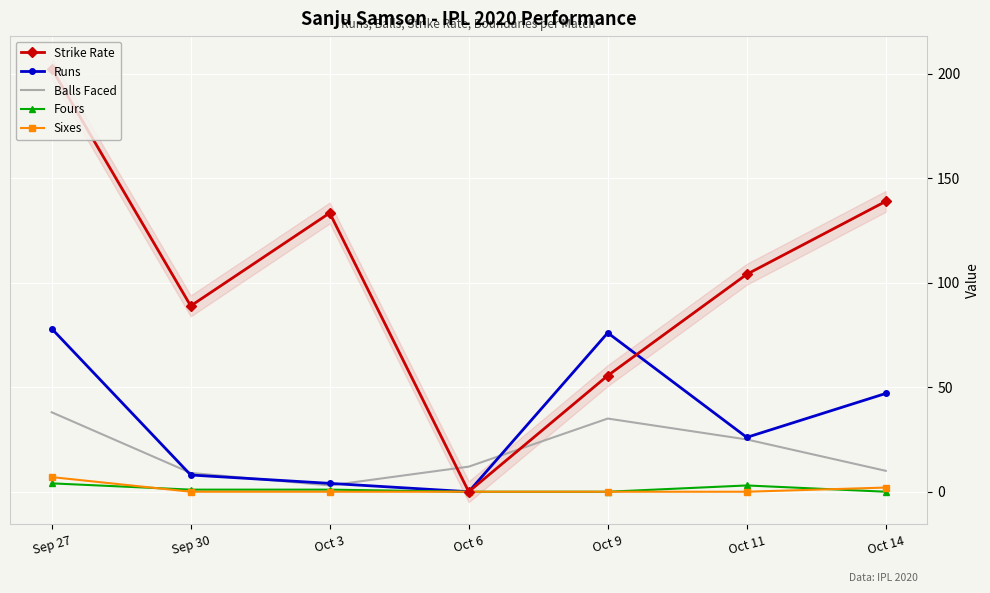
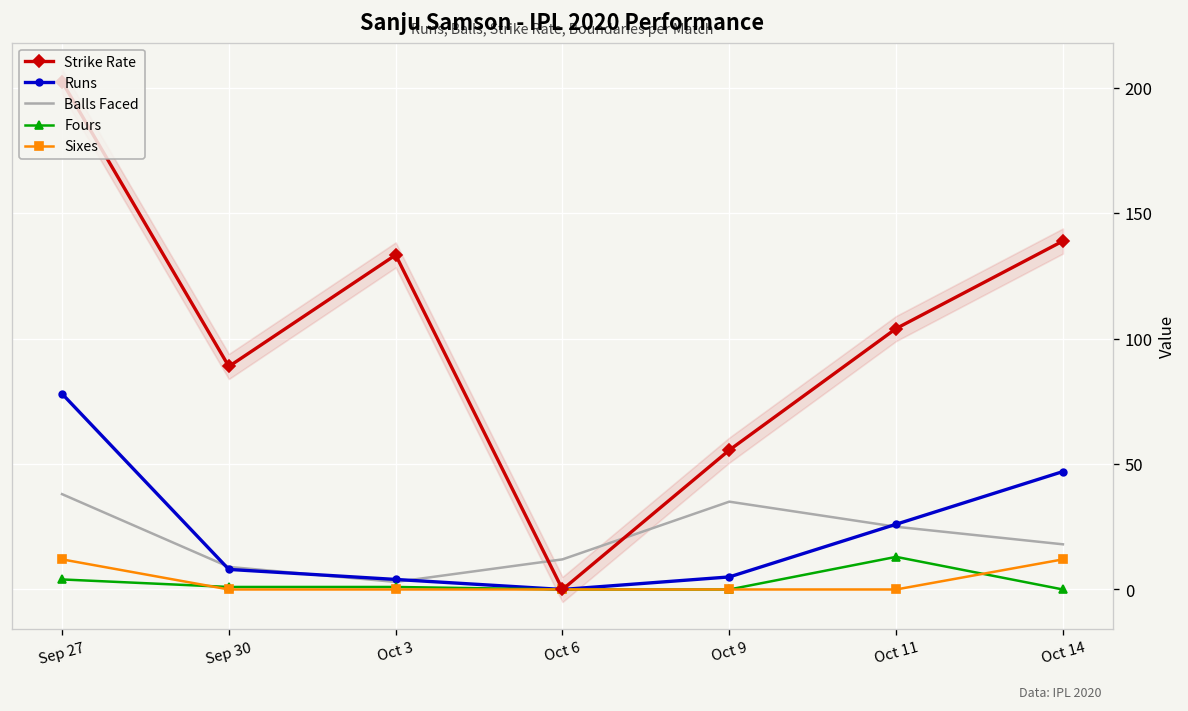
Sixes, Sep 27: 7 -> 12
Runs, Oct 9: 76 -> 5
Fours, Oct 11: 3 -> 13
Balls Faced, Oct 14: 10 -> 18
Sixes, Oct 14: 2 -> 12
